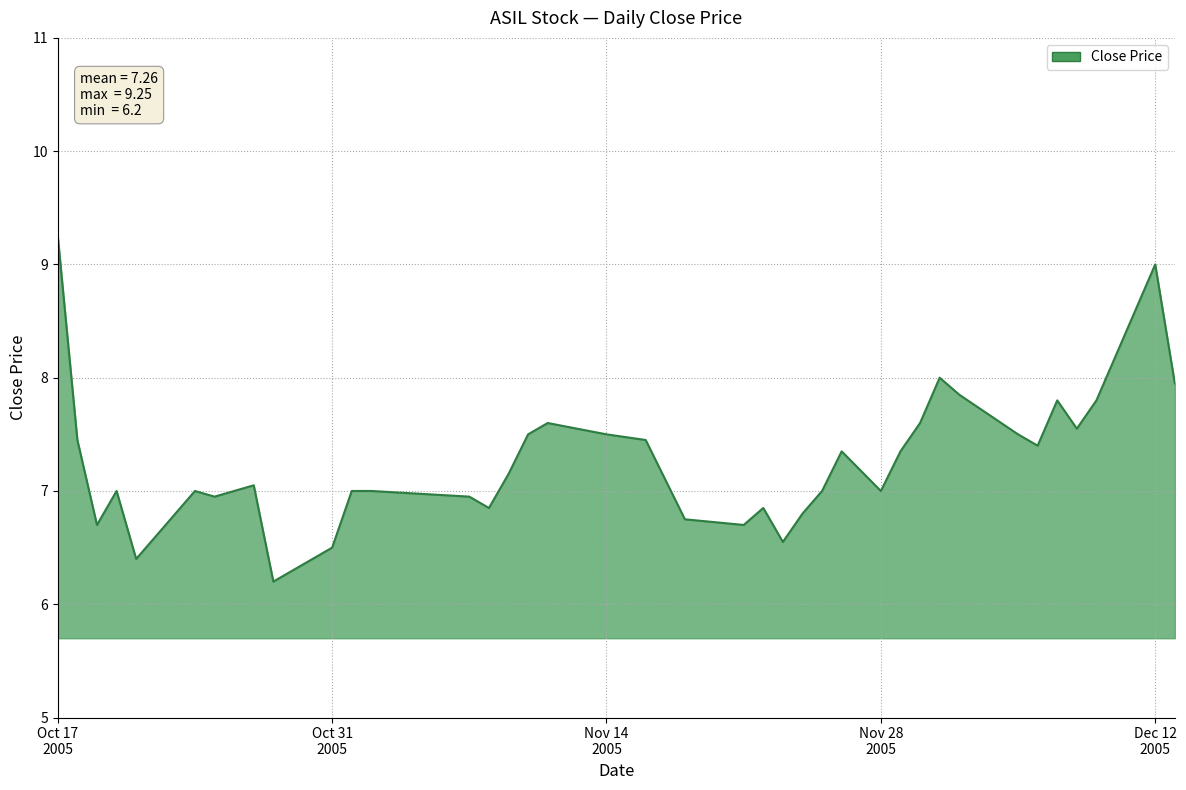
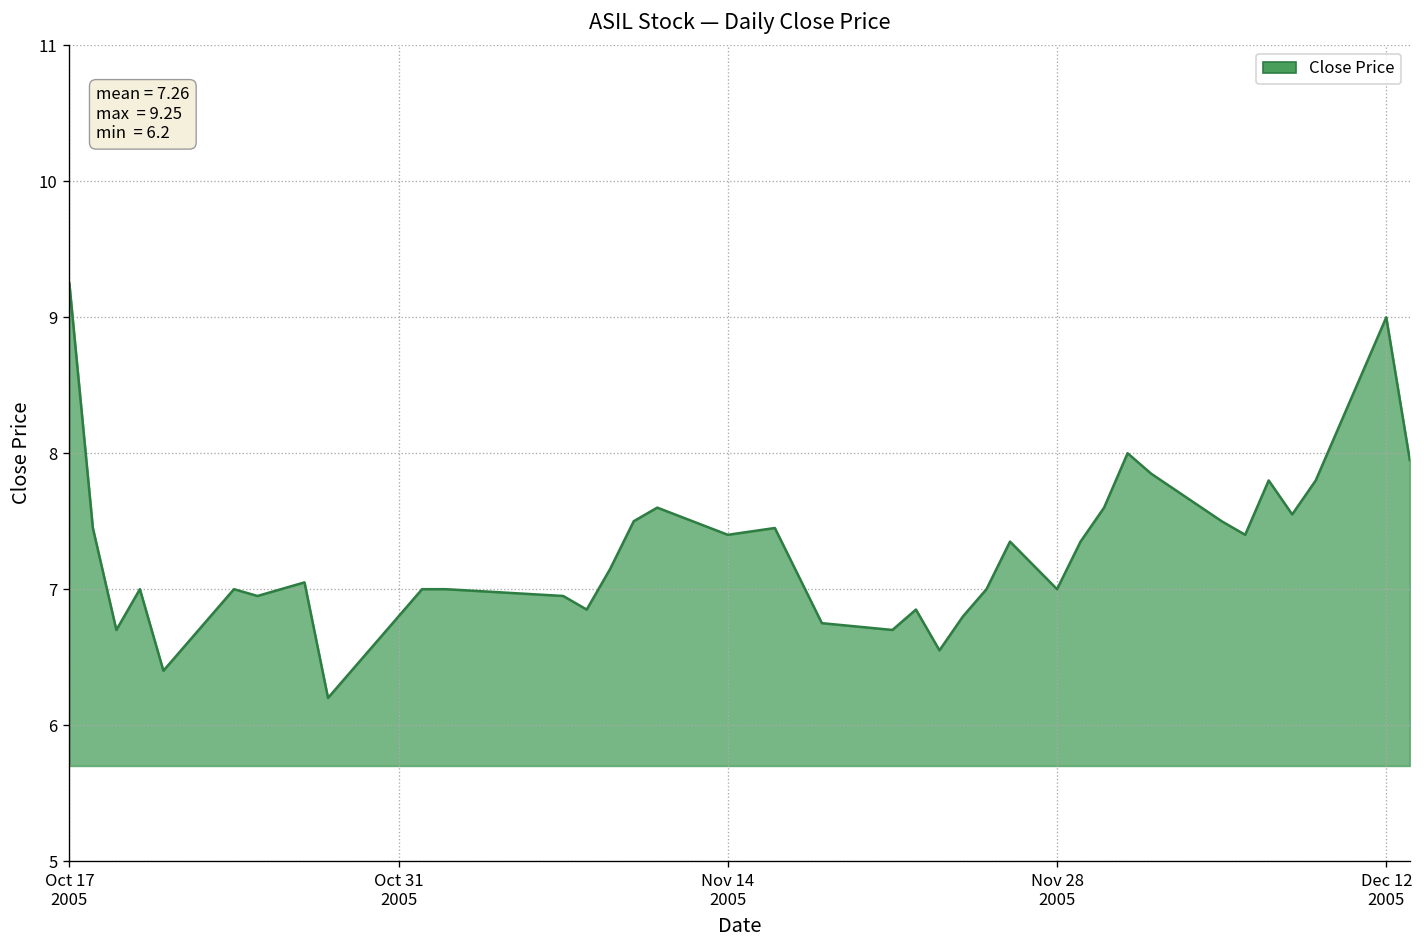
Oct 31 2005: 6.5 -> 6.8
Nov 14 2005: 7.5 -> 7.4
